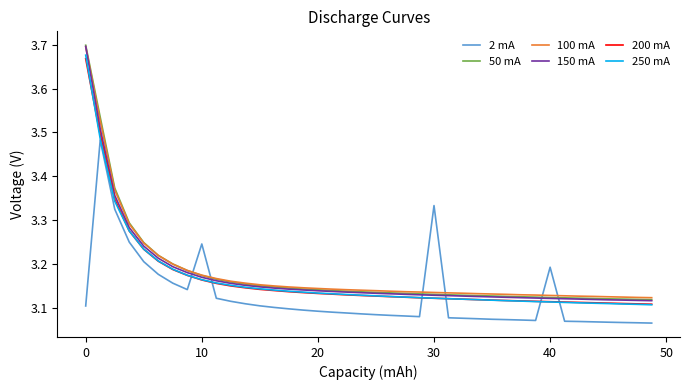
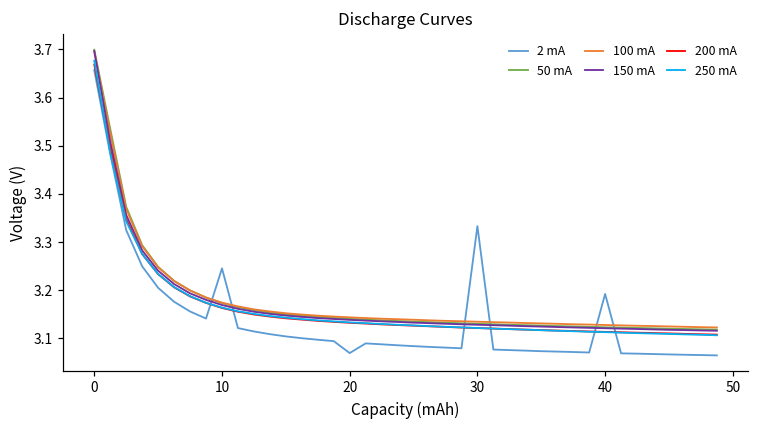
2 mA, 0: 3.10 -> 3.66
2 mA, 20: 3.09 -> 3.07
